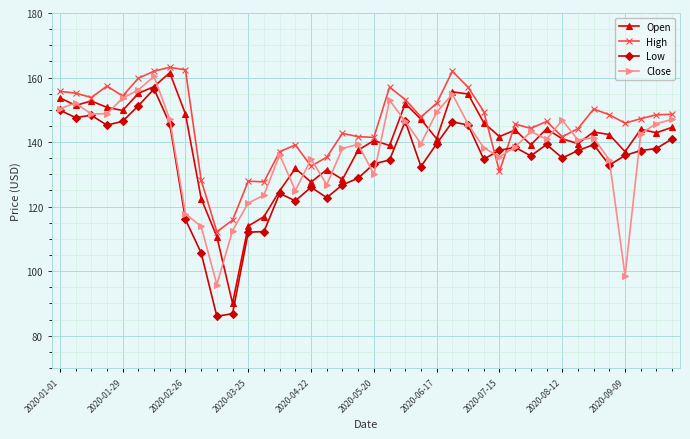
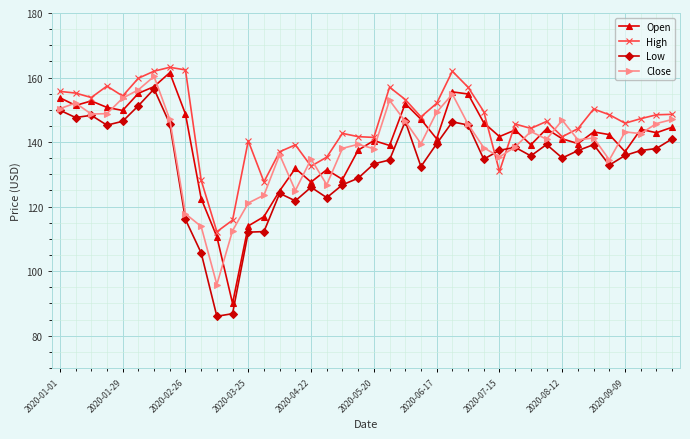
High, 2020-03-25: 128 -> 140
Close, 2020-05-20: 130 -> 138
Close, 2020-09-09: 99 -> 143
